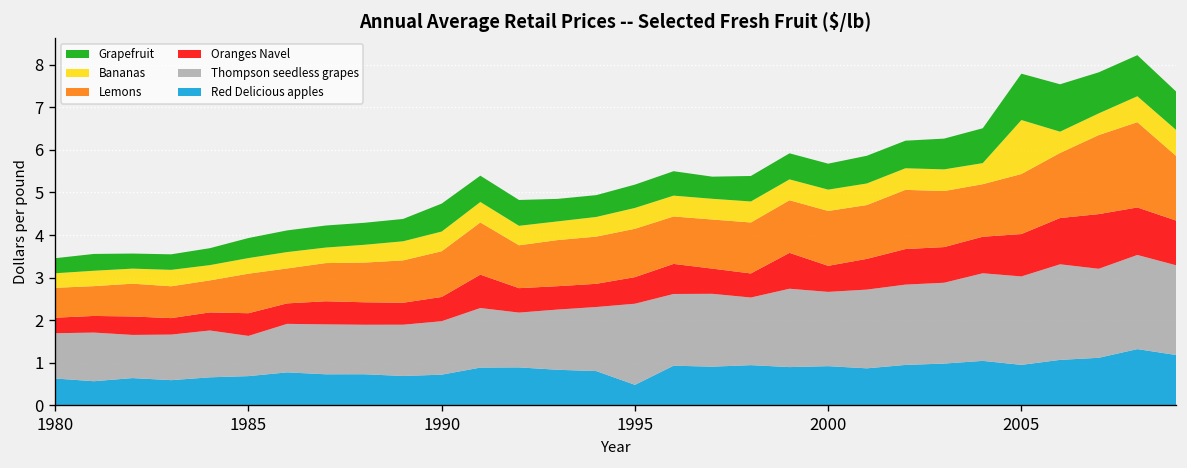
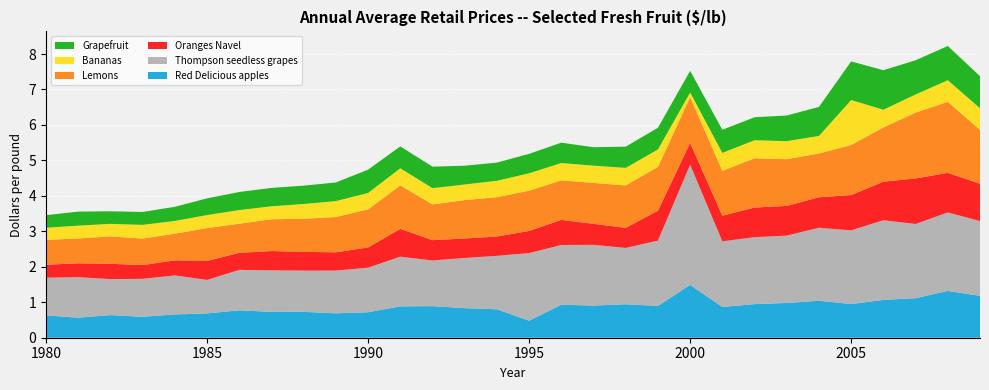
Red Delicious apples, 2000: 0.9 -> 1.5
Thompson seedless grapes, 2000: 1.7 -> 3.4
Bananas, 2000: 0.5 -> 0.1
